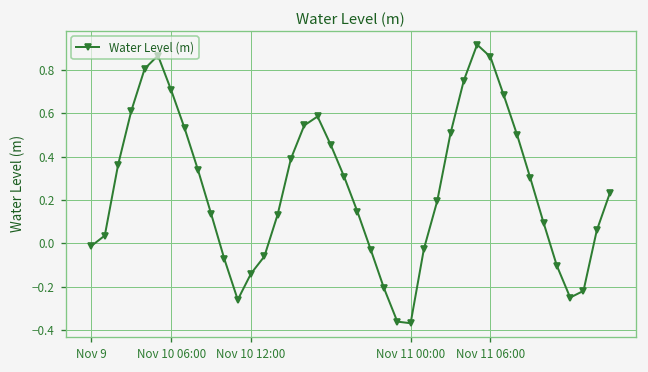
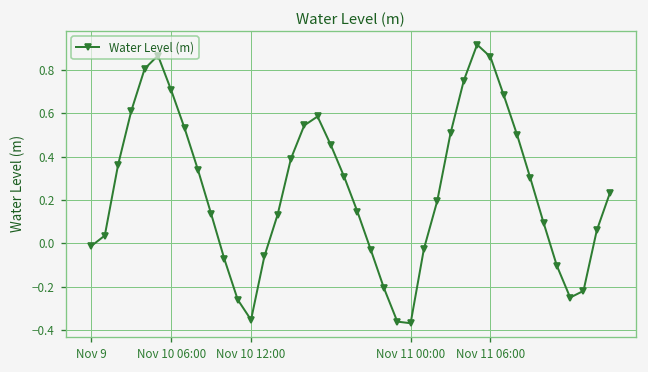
Nov 10 12:00: -0.14 -> -0.35
